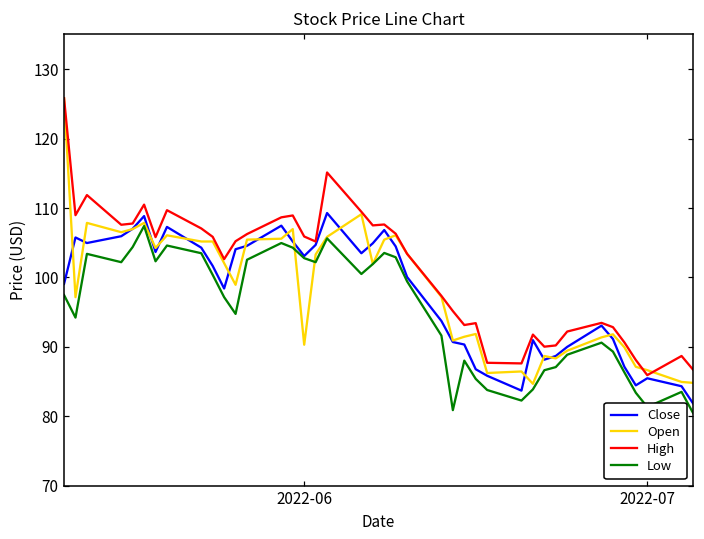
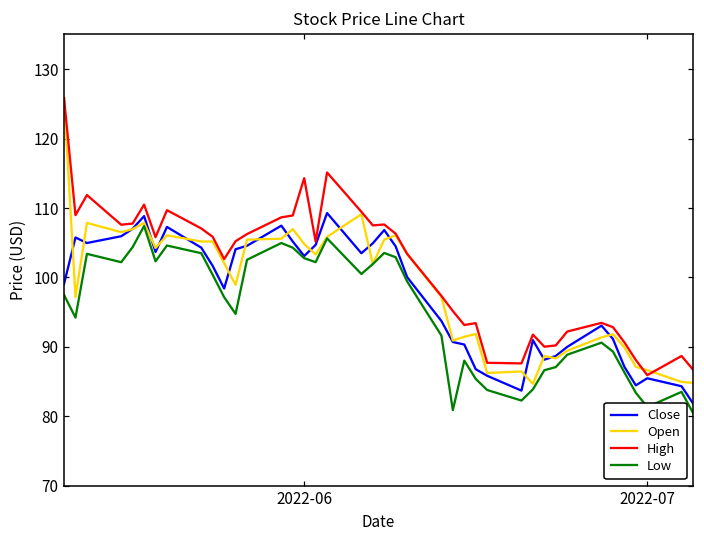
Open, 2022-06: 90 -> 105
High, 2022-06: 106 -> 114
